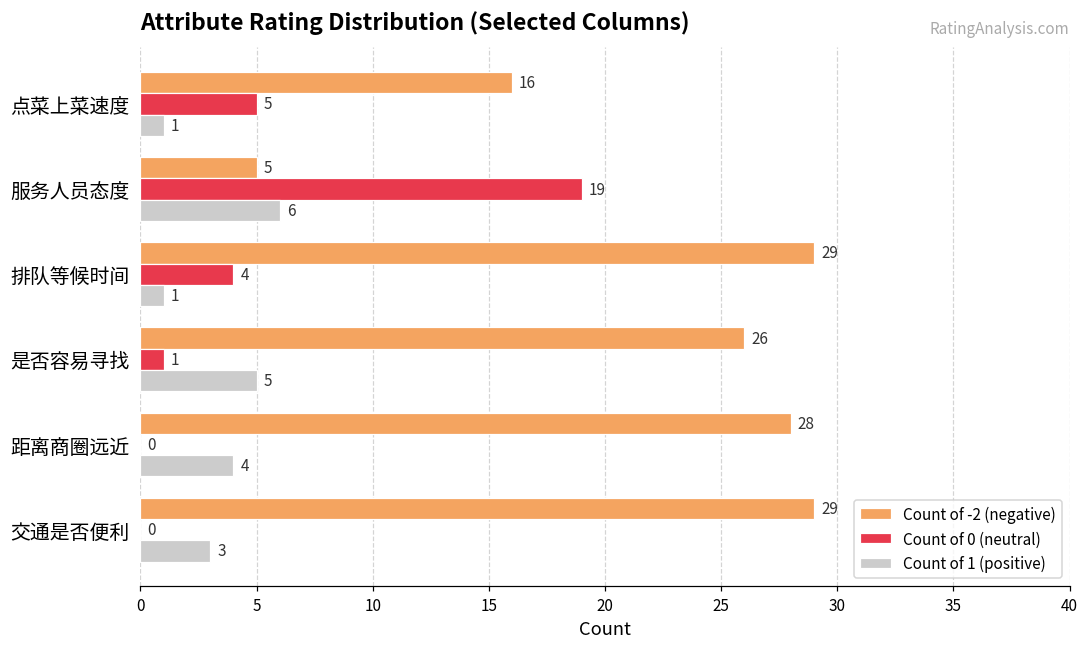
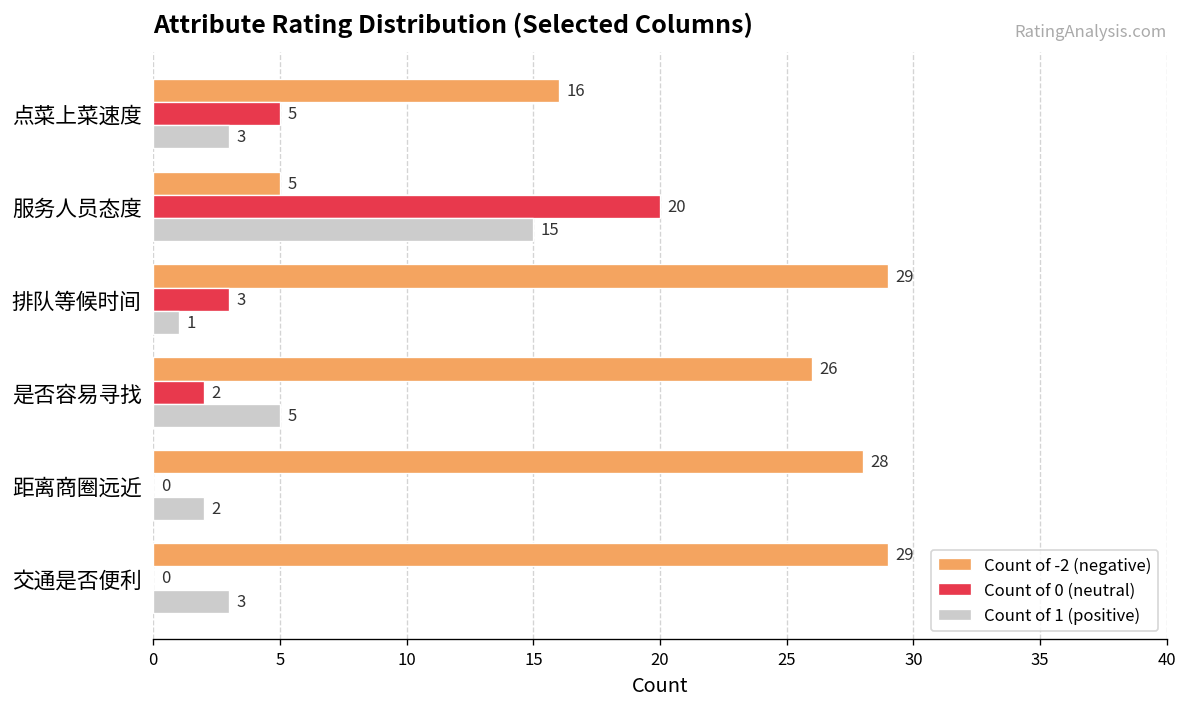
Count of 1 (positive), 点菜上菜速度: 1 -> 3
Count of 0 (neutral), 服务人员态度: 19 -> 20
Count of 1 (positive), 服务人员态度: 6 -> 15
Count of 0 (neutral), 排队等候时间: 4 -> 3
Count of 0 (neutral), 是否容易寻找: 1 -> 2
Count of 1 (positive), 距离商圈远近: 4 -> 2
